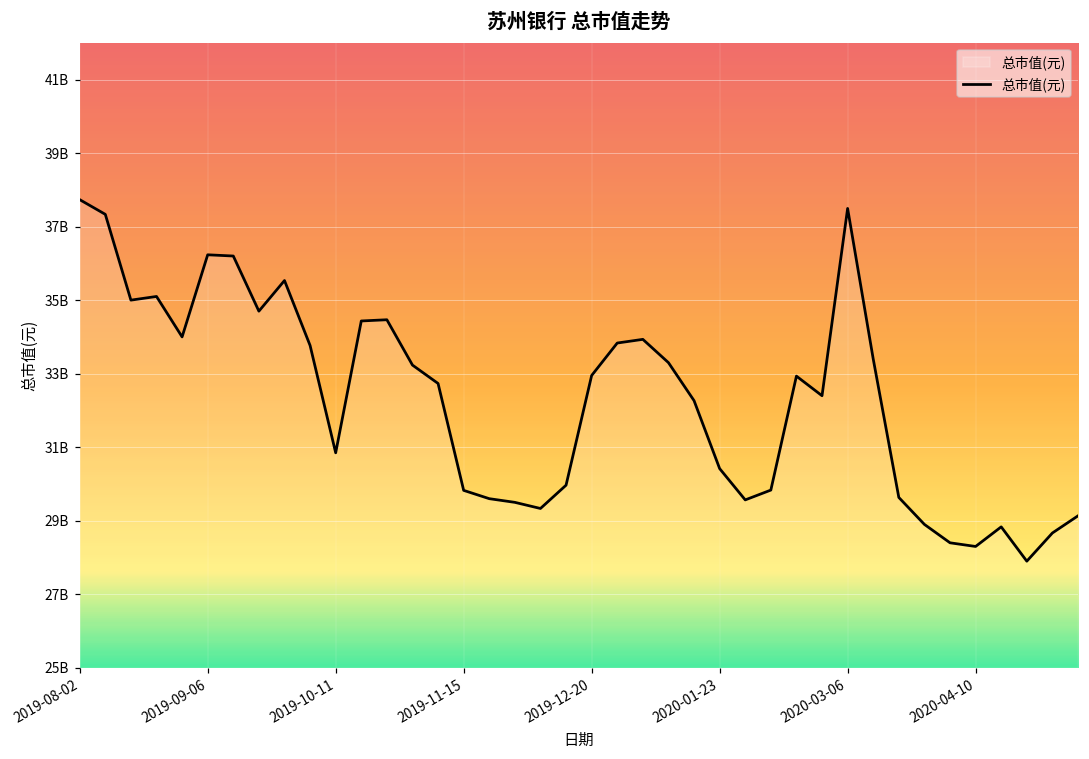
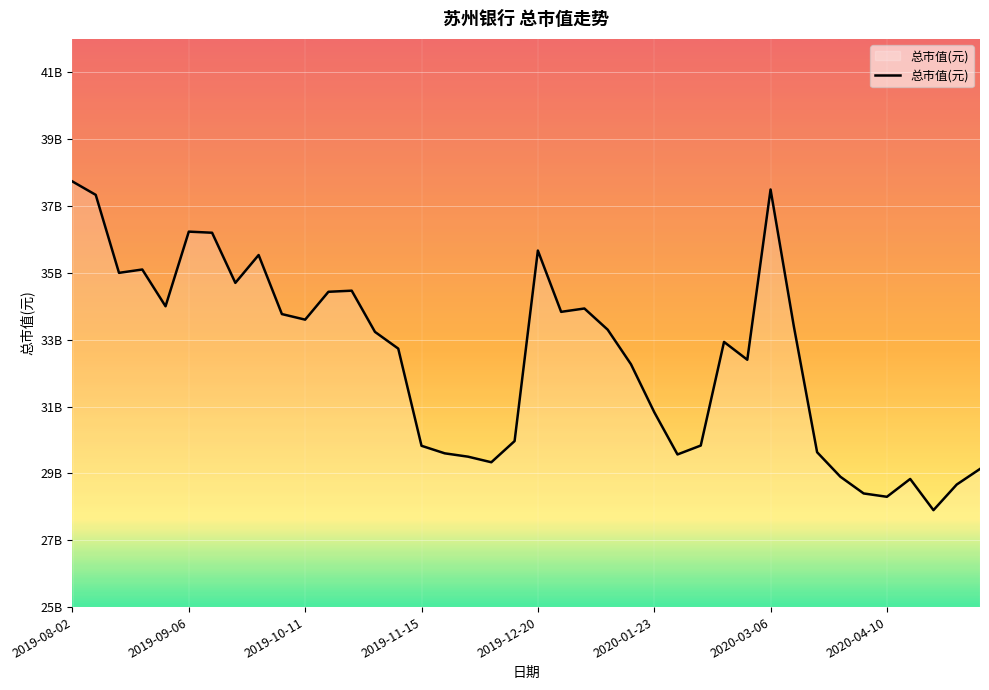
2019-10-11: 30800000000 -> 33600000000
2019-12-20: 33000000000 -> 35700000000
2020-01-23: 30400000000 -> 30800000000
